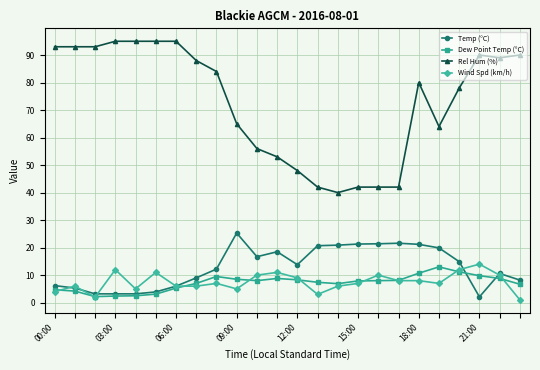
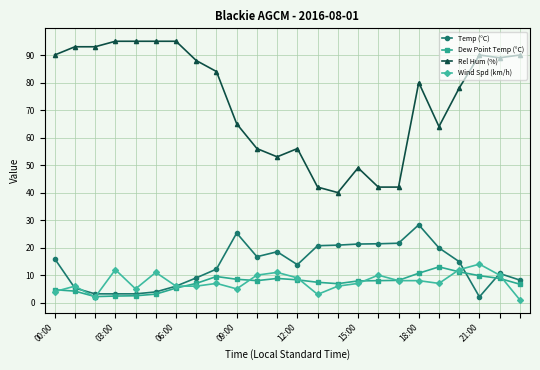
Temp (°C), 00:00: 6 -> 16
Rel Hum (%), 00:00: 93 -> 90
Rel Hum (%), 12:00: 48 -> 56
Rel Hum (%), 15:00: 42 -> 49
Temp (°C), 18:00: 21 -> 28
